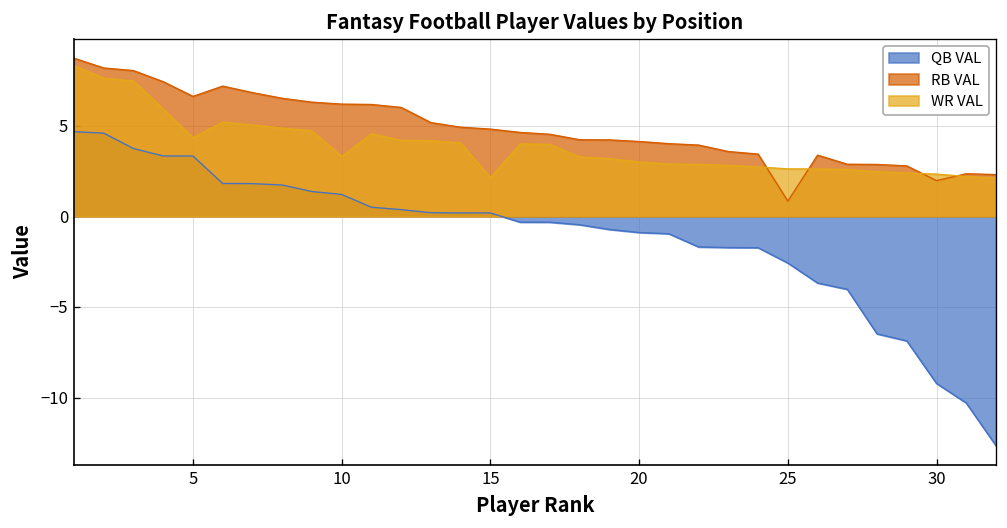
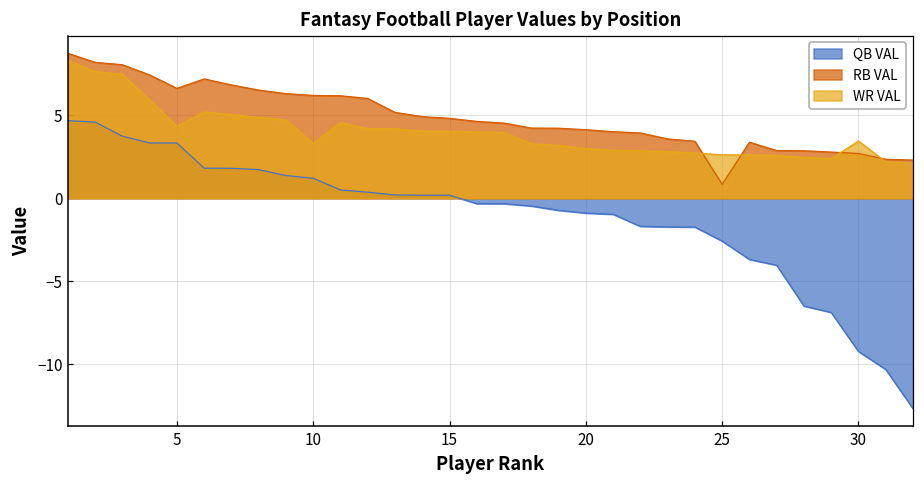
WR VAL, 15: 2.1 -> 4.0
RB VAL, 30: 2.0 -> 2.7
WR VAL, 30: 2.3 -> 3.4
